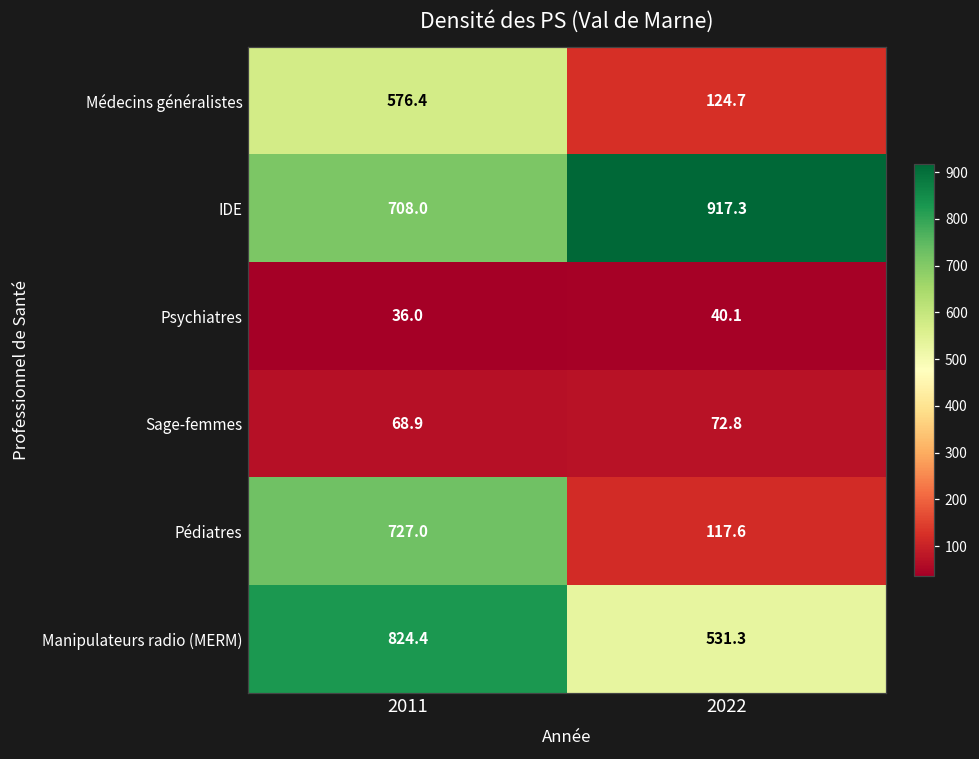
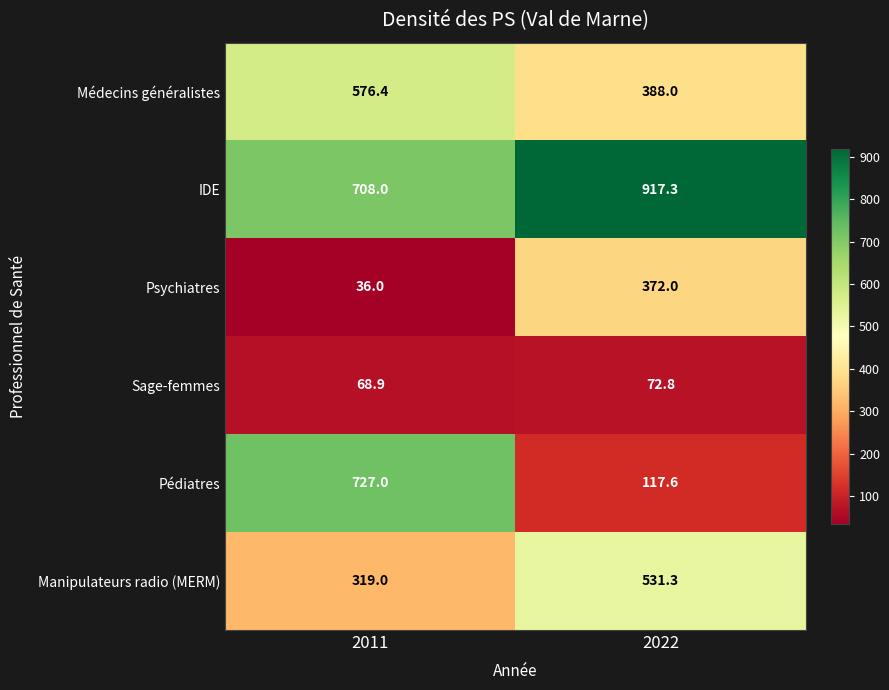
Médecins généralistes, 2022: 124.7 -> 388.0
Psychiatres, 2022: 40.1 -> 372.0
Manipulateurs radio (MERM), 2011: 824.4 -> 319.0
